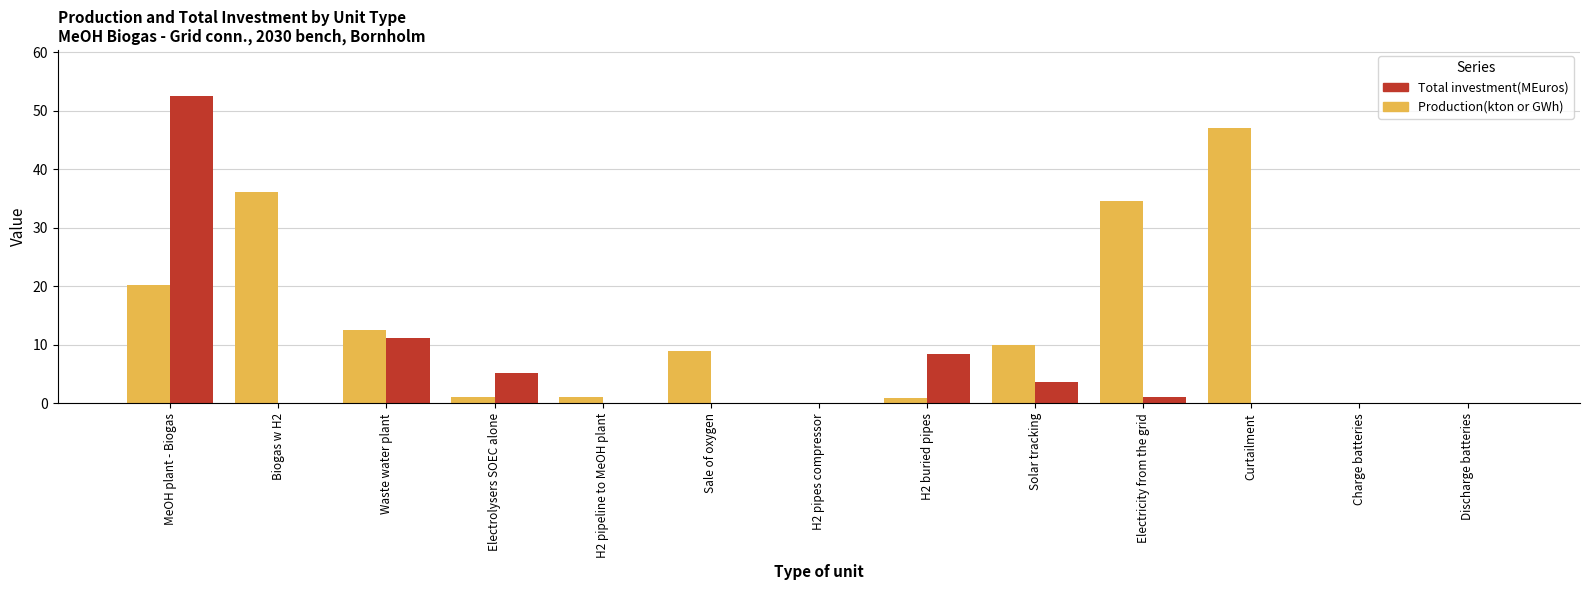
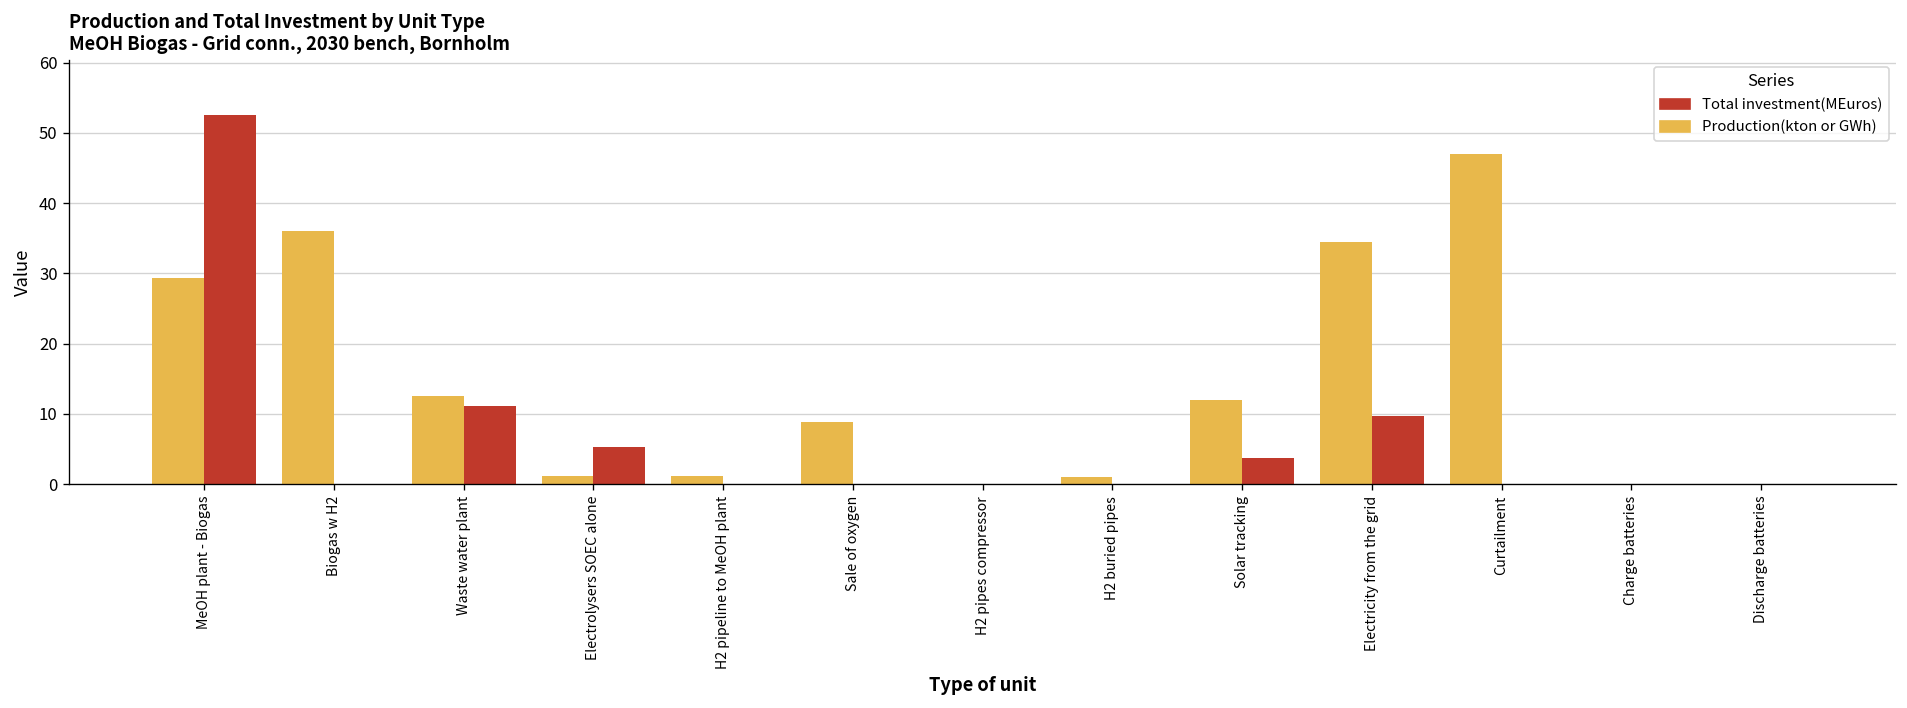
Production(kton or GWh), MeOH plant - Biogas: 20 -> 29
Total investment(MEuros), H2 buried pipes: 8 -> 0
Production(kton or GWh), Solar tracking: 10 -> 12
Total investment(MEuros), Electricity from the grid: 1 -> 10
